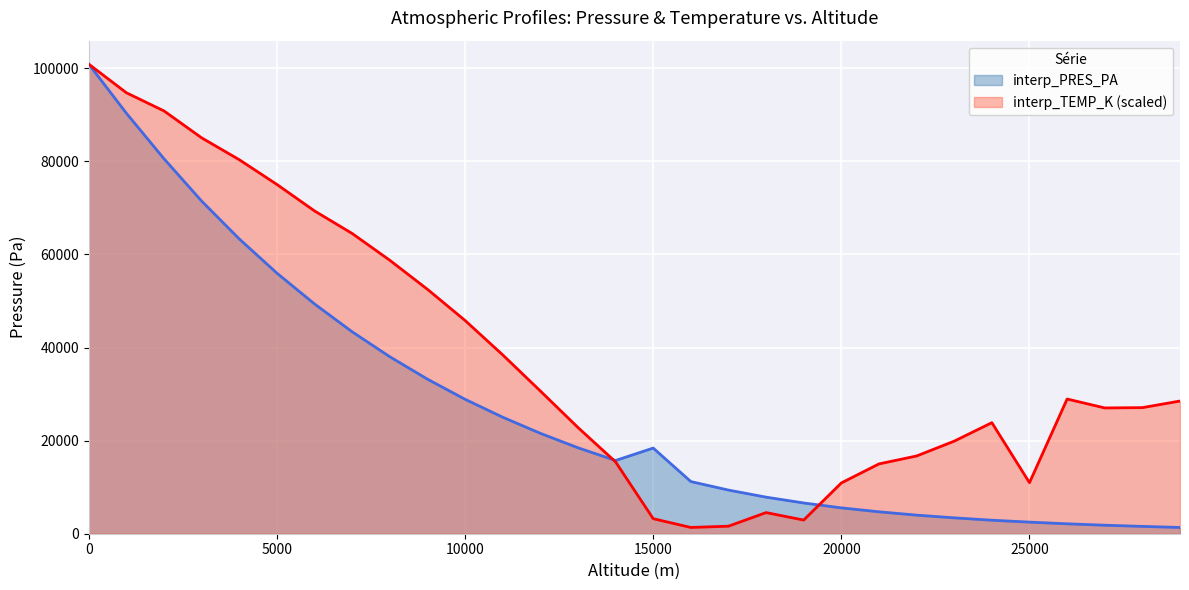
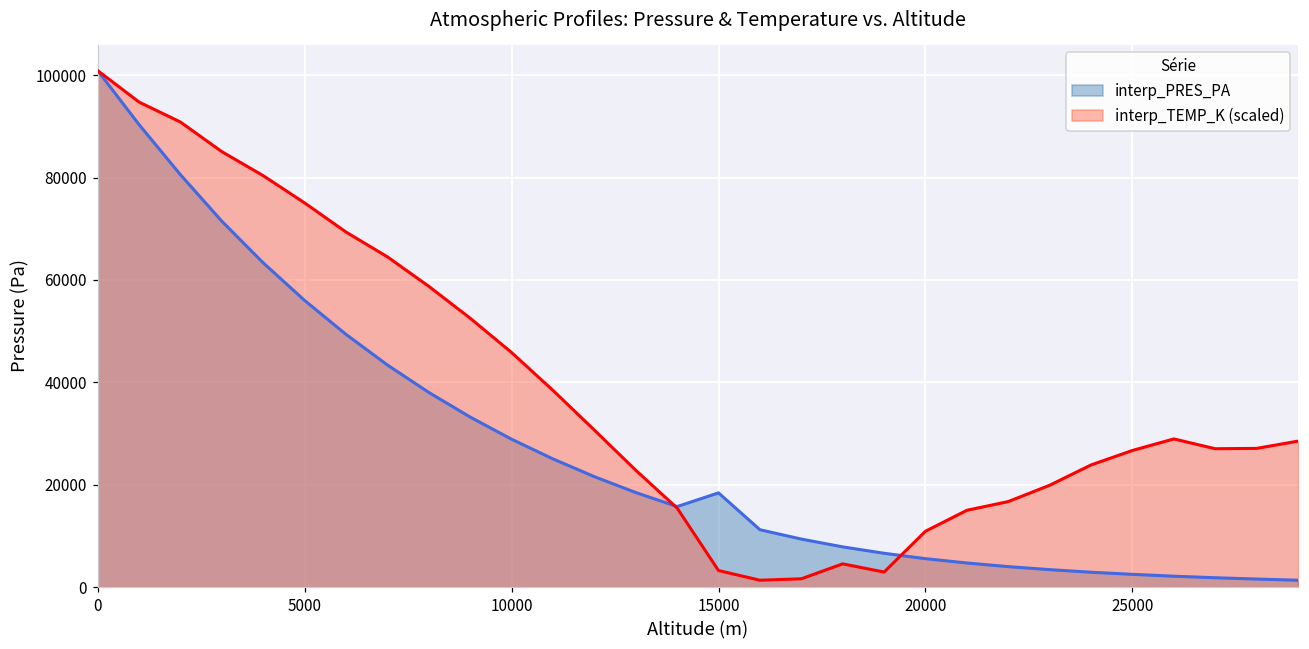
interp_TEMP_K (scaled), 25000: 11000 -> 27000
